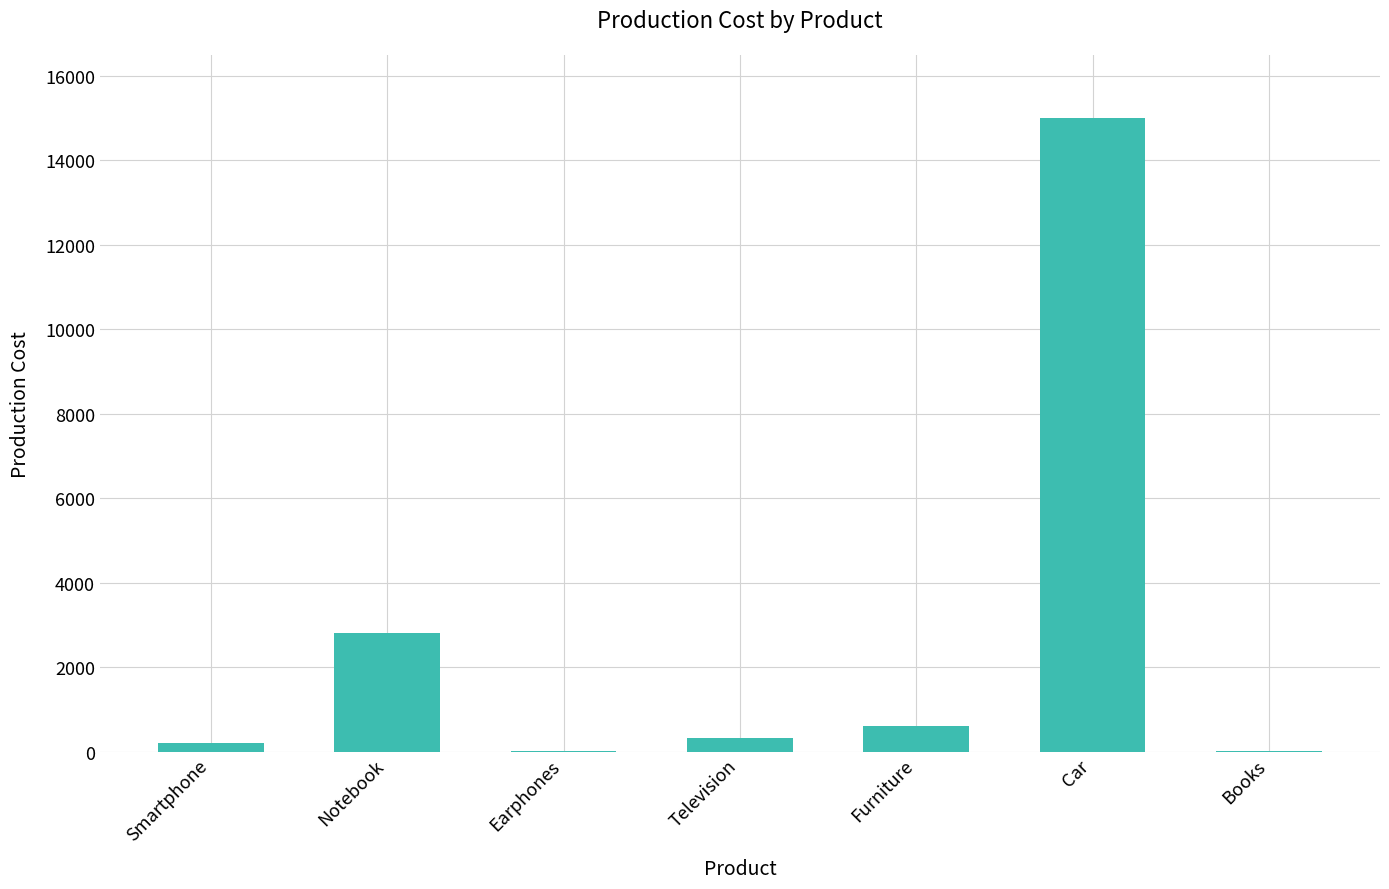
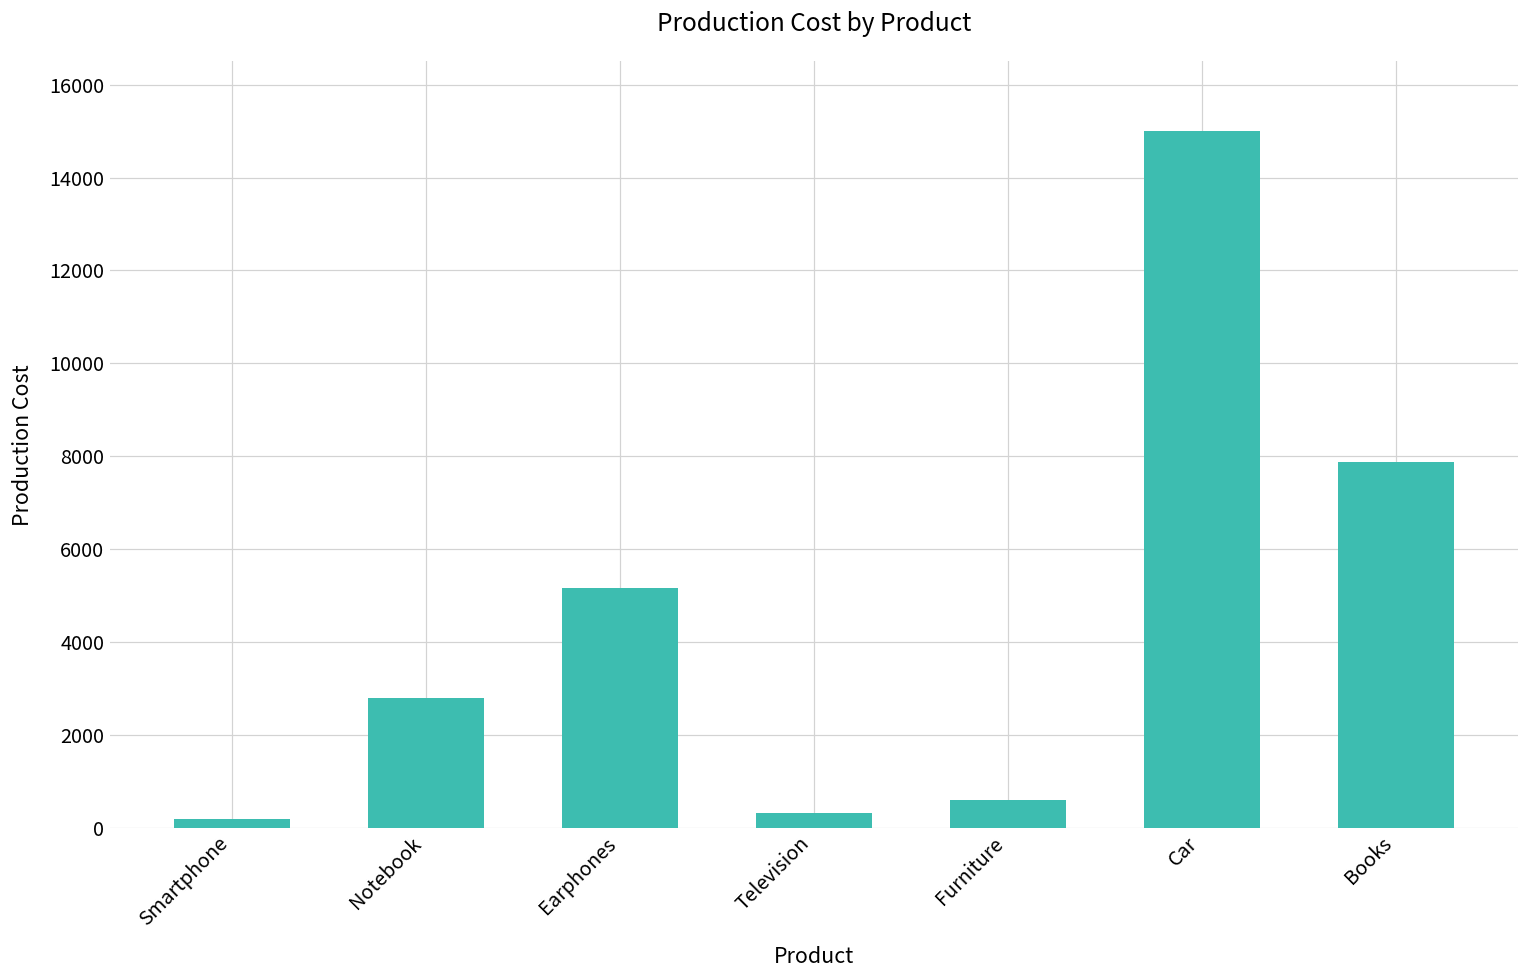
Earphones: 0 -> 5200
Books: 0 -> 7900
